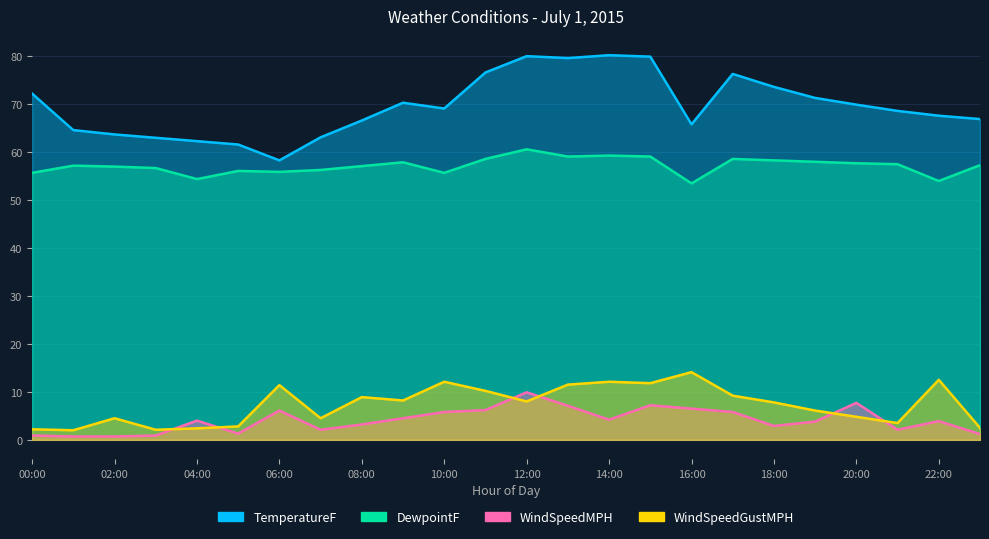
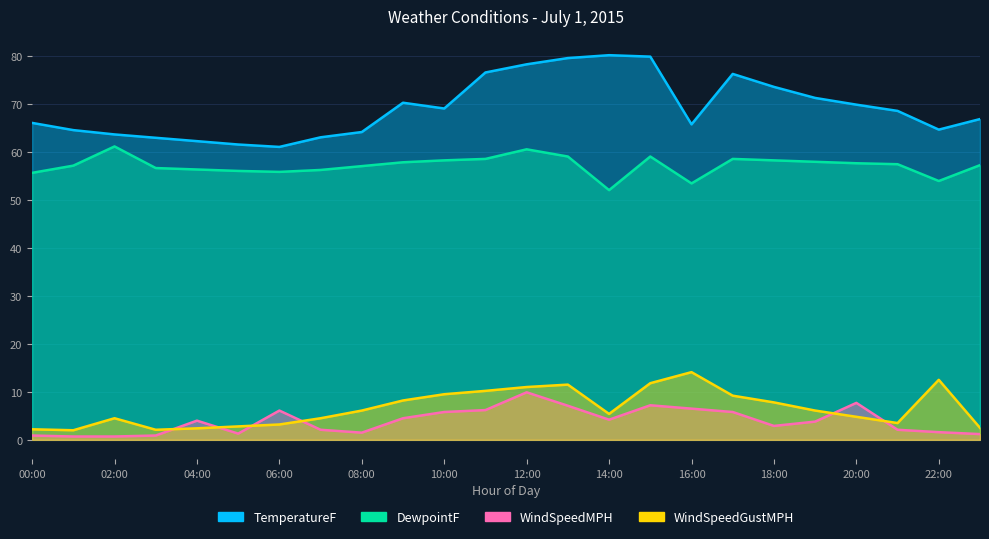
TemperatureF, 00:00: 72 -> 66
DewpointF, 02:00: 57 -> 61
DewpointF, 04:00: 54 -> 56
TemperatureF, 06:00: 58 -> 61
WindSpeedGustMPH, 06:00: 11 -> 3
TemperatureF, 08:00: 67 -> 64
WindSpeedMPH, 08:00: 3 -> 2
WindSpeedGustMPH, 08:00: 9 -> 6
DewpointF, 10:00: 56 -> 58
WindSpeedGustMPH, 10:00: 12 -> 10
TemperatureF, 12:00: 80 -> 78
WindSpeedGustMPH, 12:00: 8 -> 11
DewpointF, 14:00: 59 -> 52
WindSpeedGustMPH, 14:00: 12 -> 5
TemperatureF, 22:00: 68 -> 65
WindSpeedMPH, 22:00: 4 -> 2
